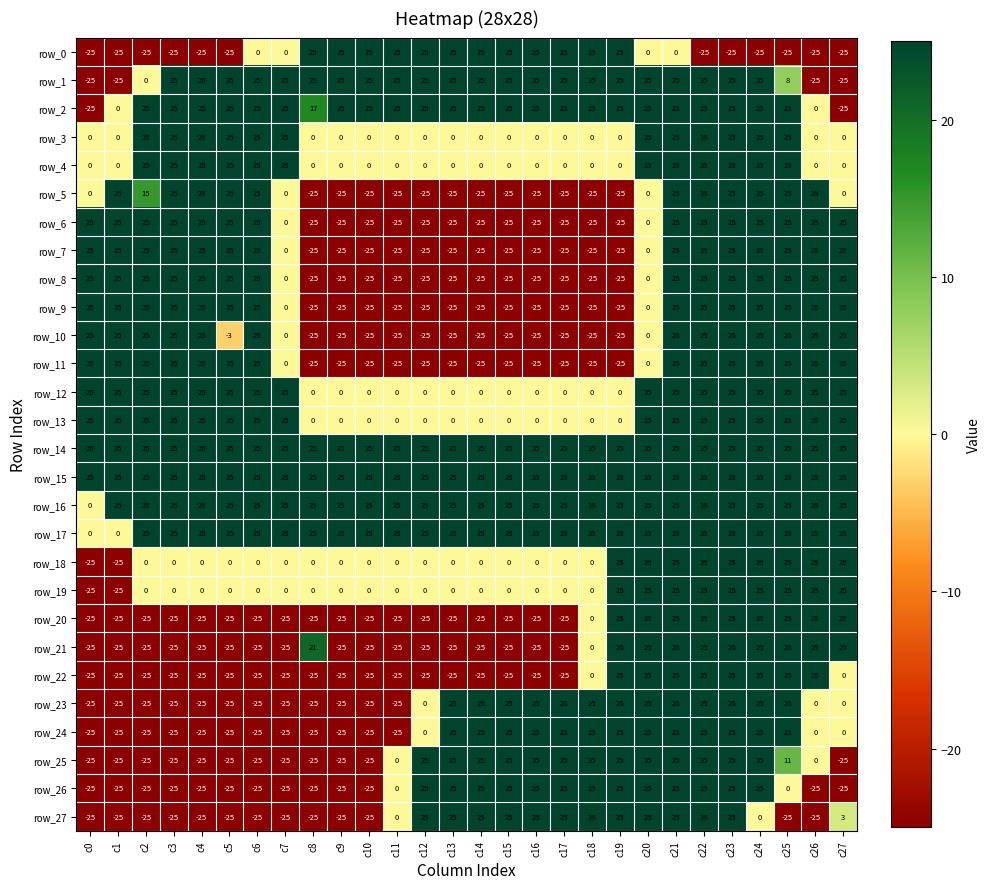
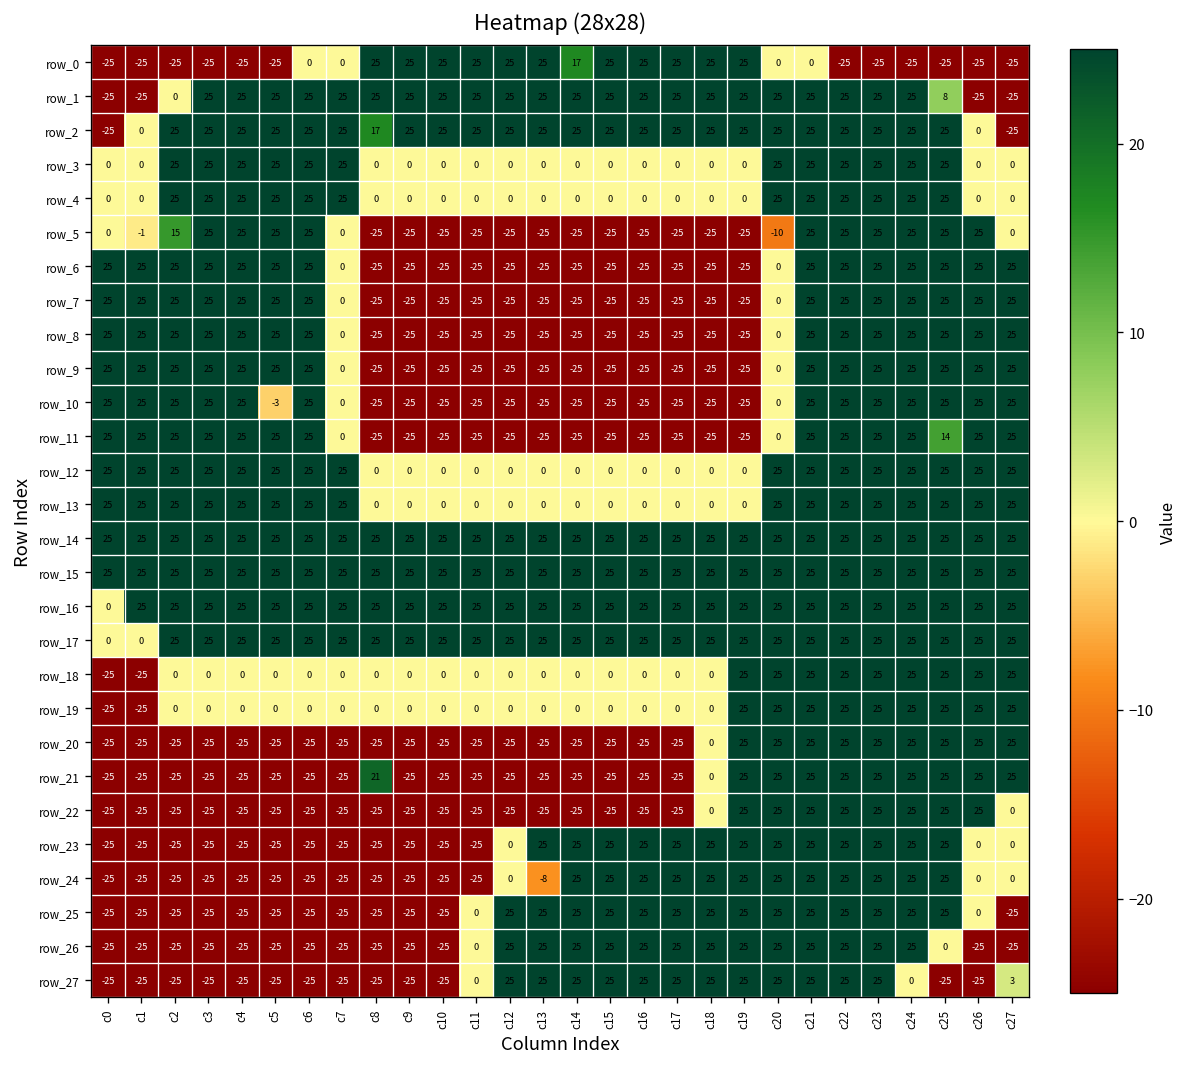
row_0, c14: 25 -> 17
row_5, c1: 25 -> -1
row_5, c20: 0 -> -10
row_11, c25: 25 -> 14
row_24, c13: 25 -> -8
row_25, c25: 11 -> 25
